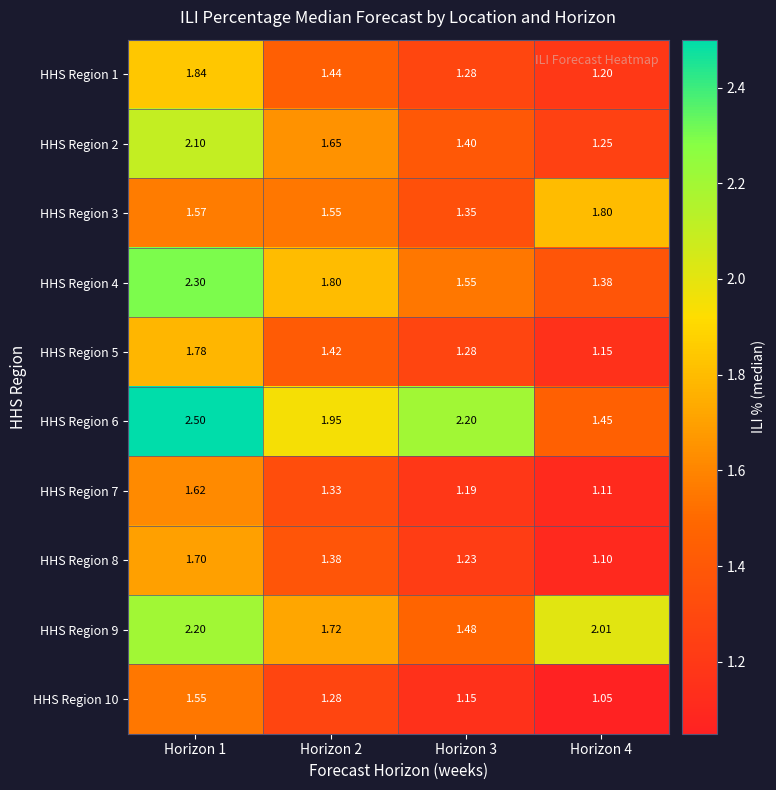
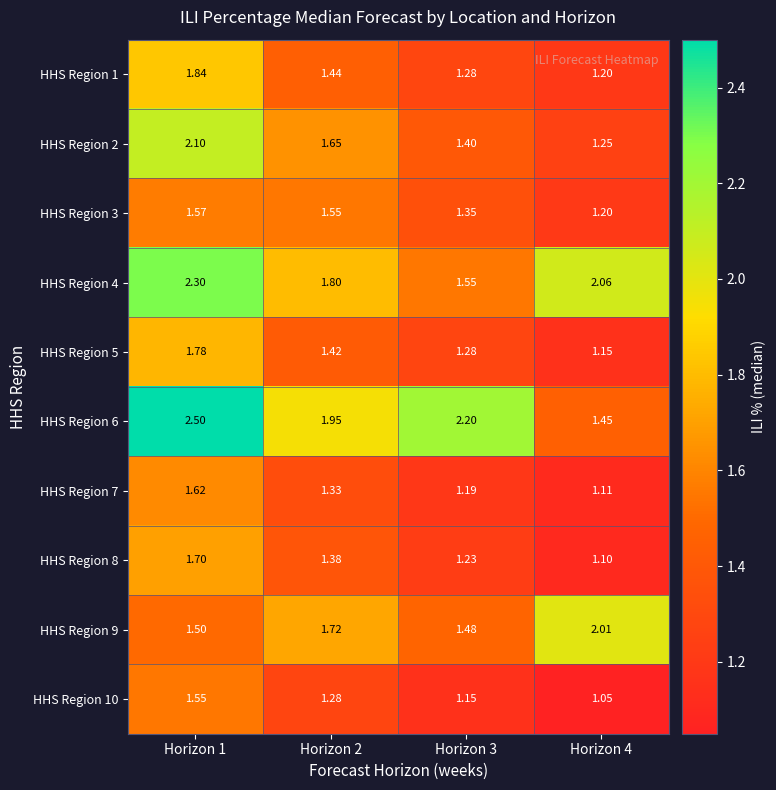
HHS Region 3, Horizon 4: 1.80 -> 1.20
HHS Region 4, Horizon 4: 1.38 -> 2.06
HHS Region 9, Horizon 1: 2.20 -> 1.50
